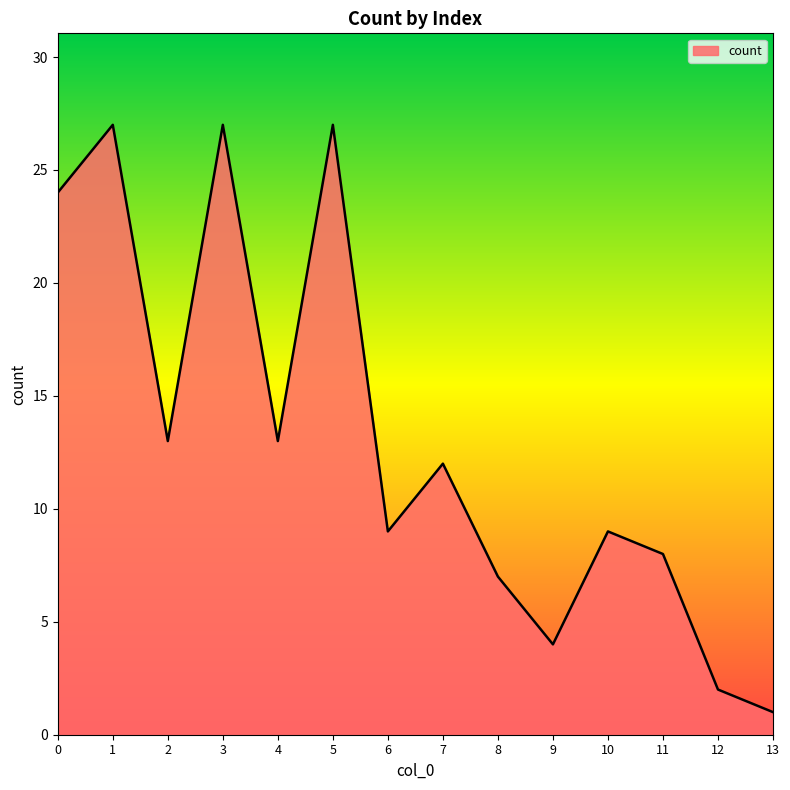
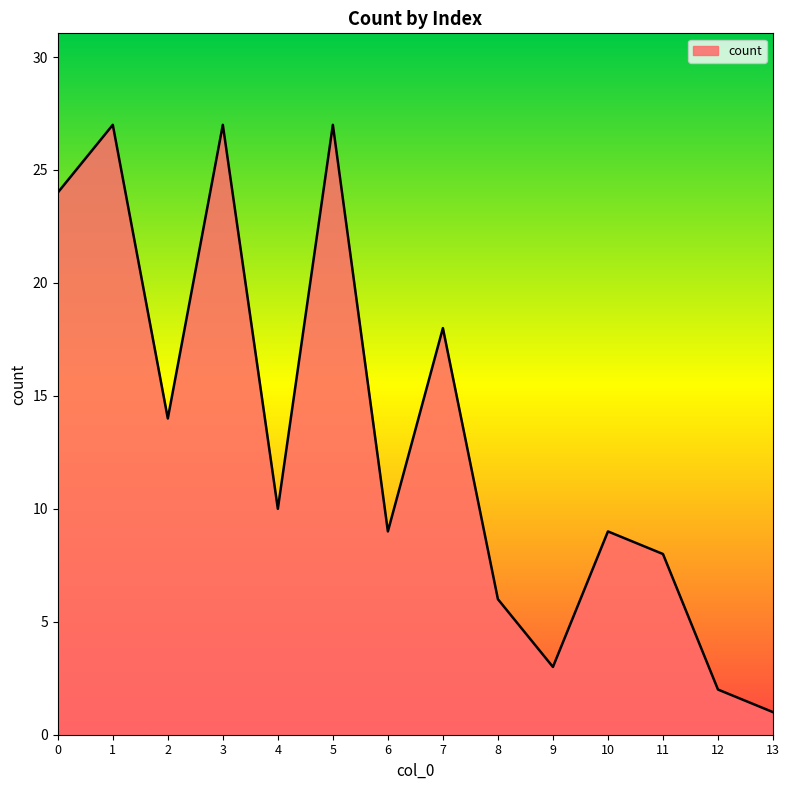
2: 13 -> 14
4: 13 -> 10
7: 12 -> 18
8: 7 -> 6
9: 4 -> 3
